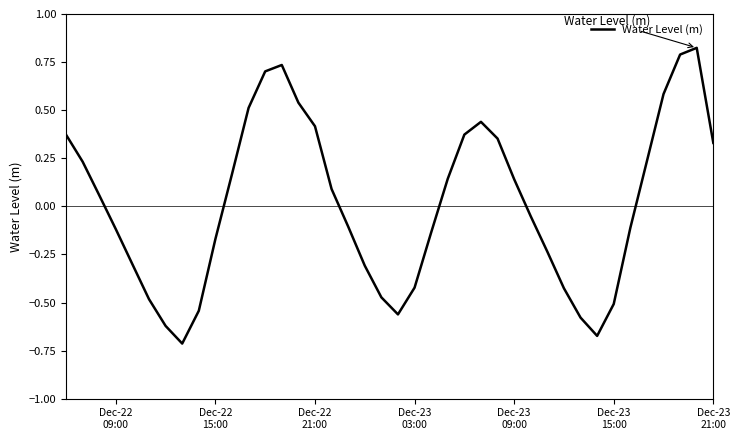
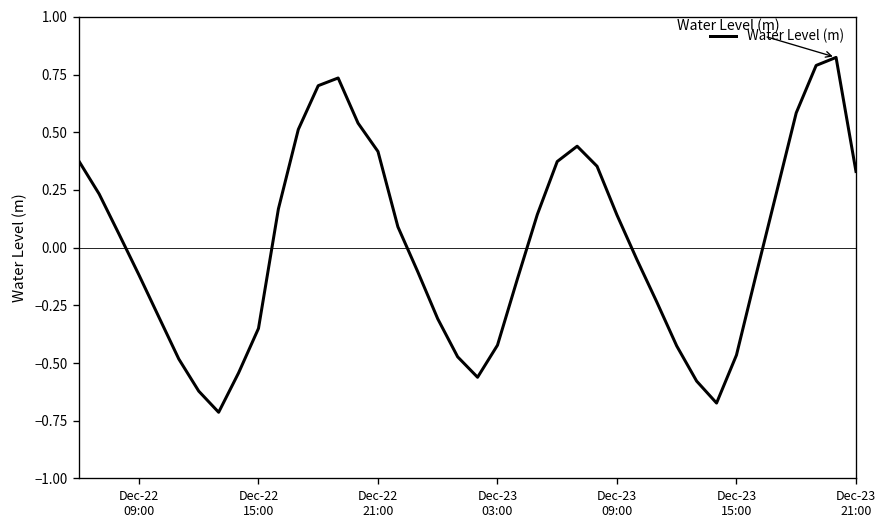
Dec-22 15:00: -0.17 -> -0.35
Dec-23 15:00: -0.51 -> -0.47
